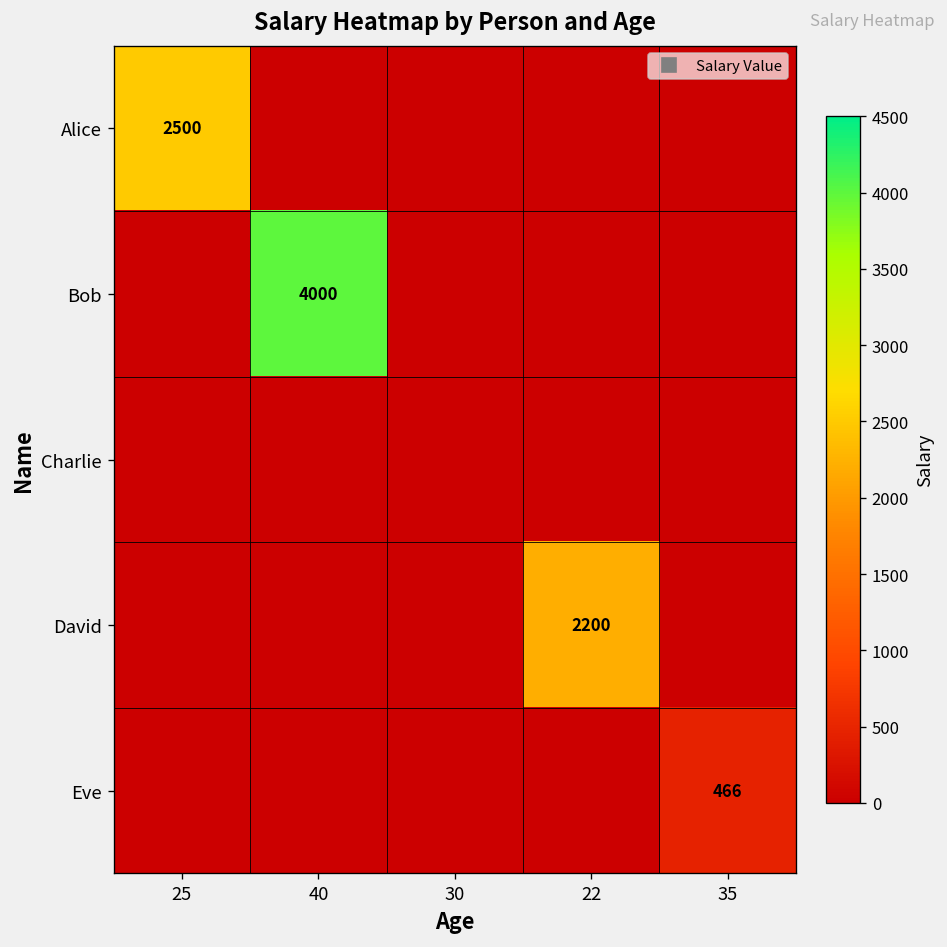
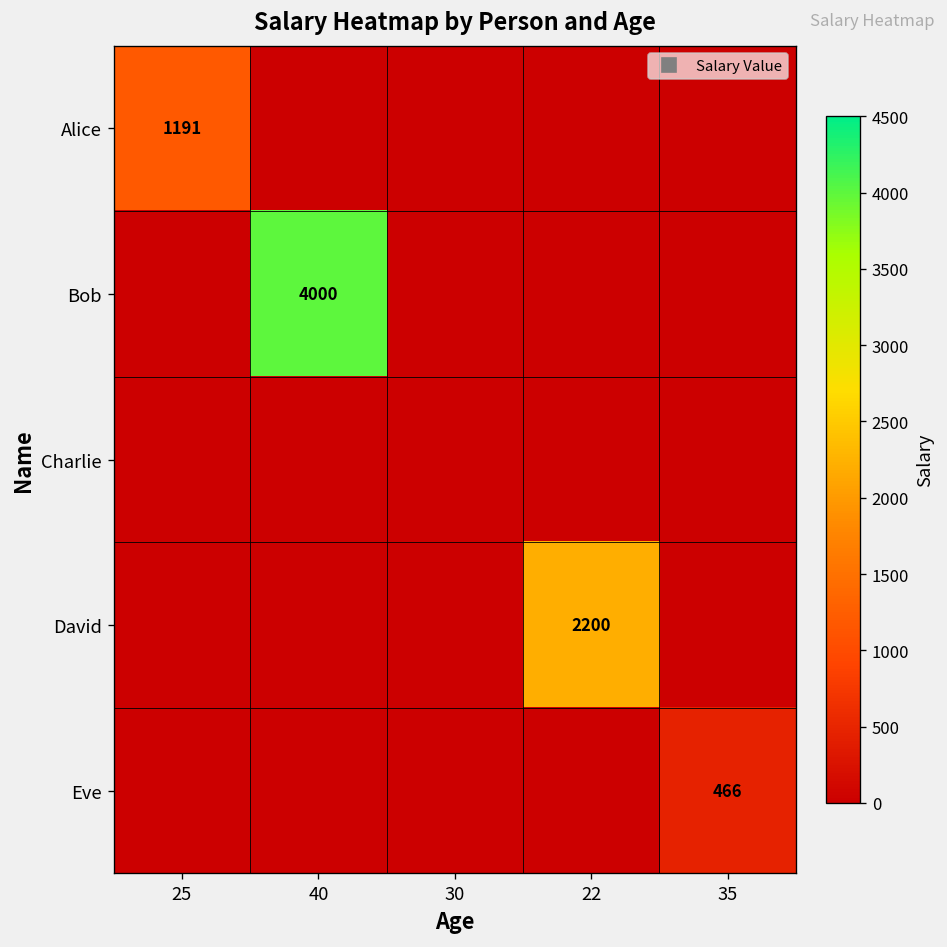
Alice, 25: 2500 -> 1191
